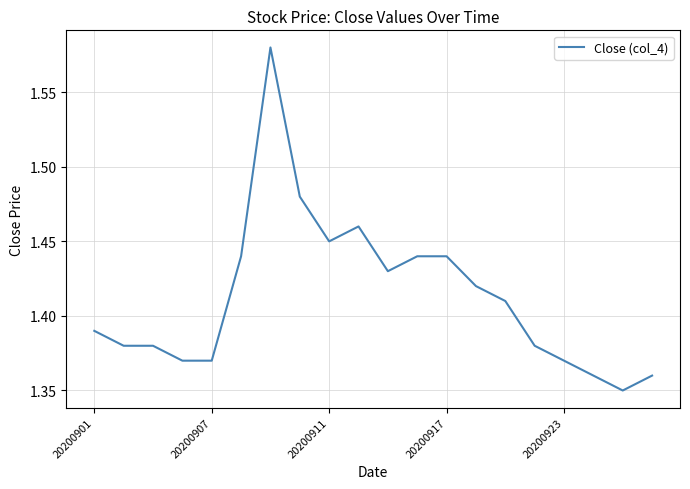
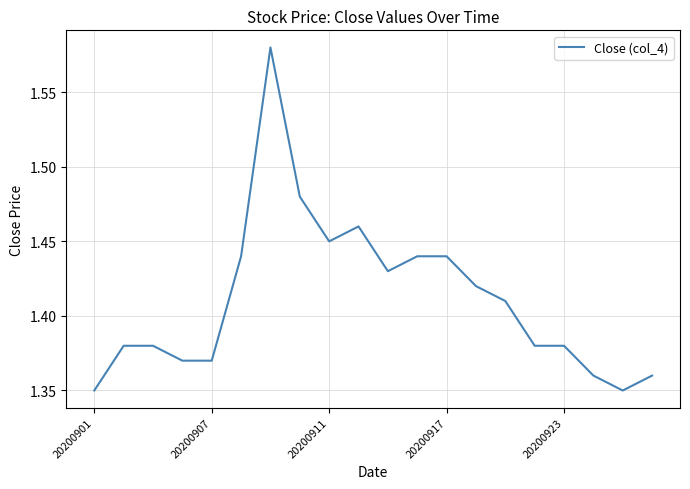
20200901: 1.39 -> 1.35
20200923: 1.37 -> 1.38
